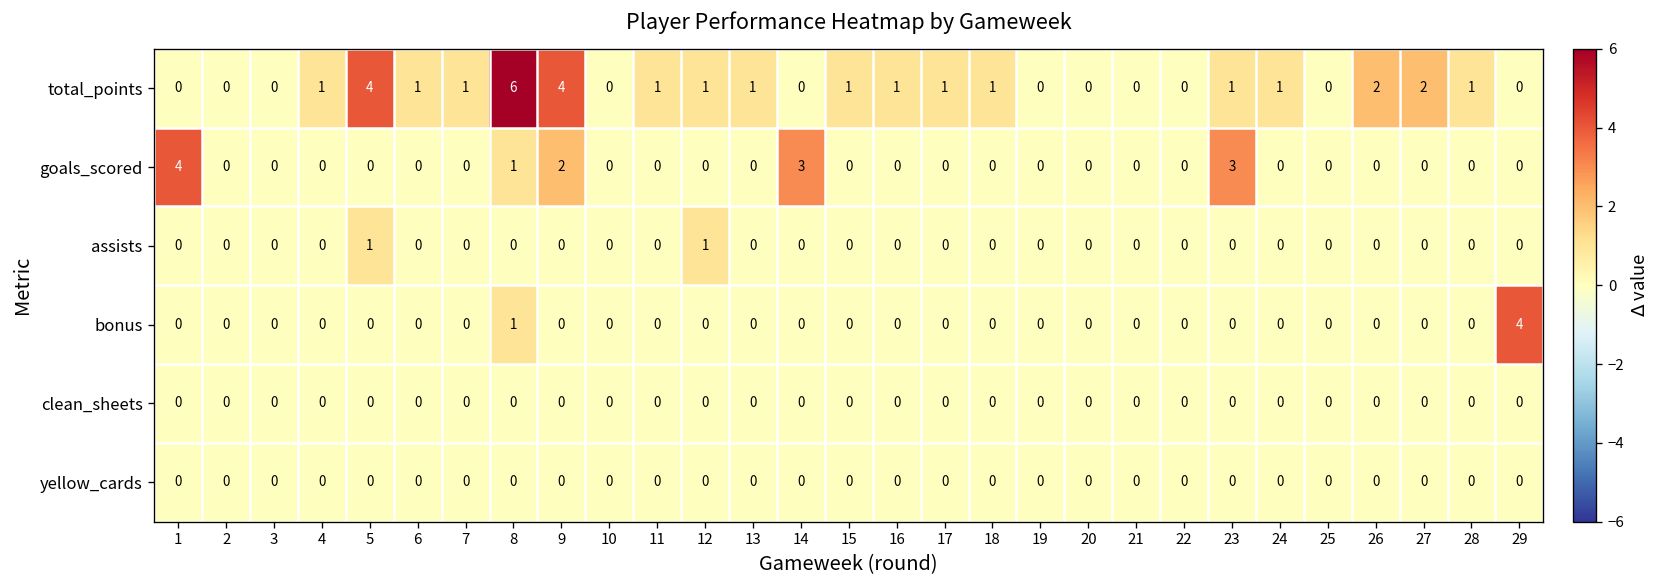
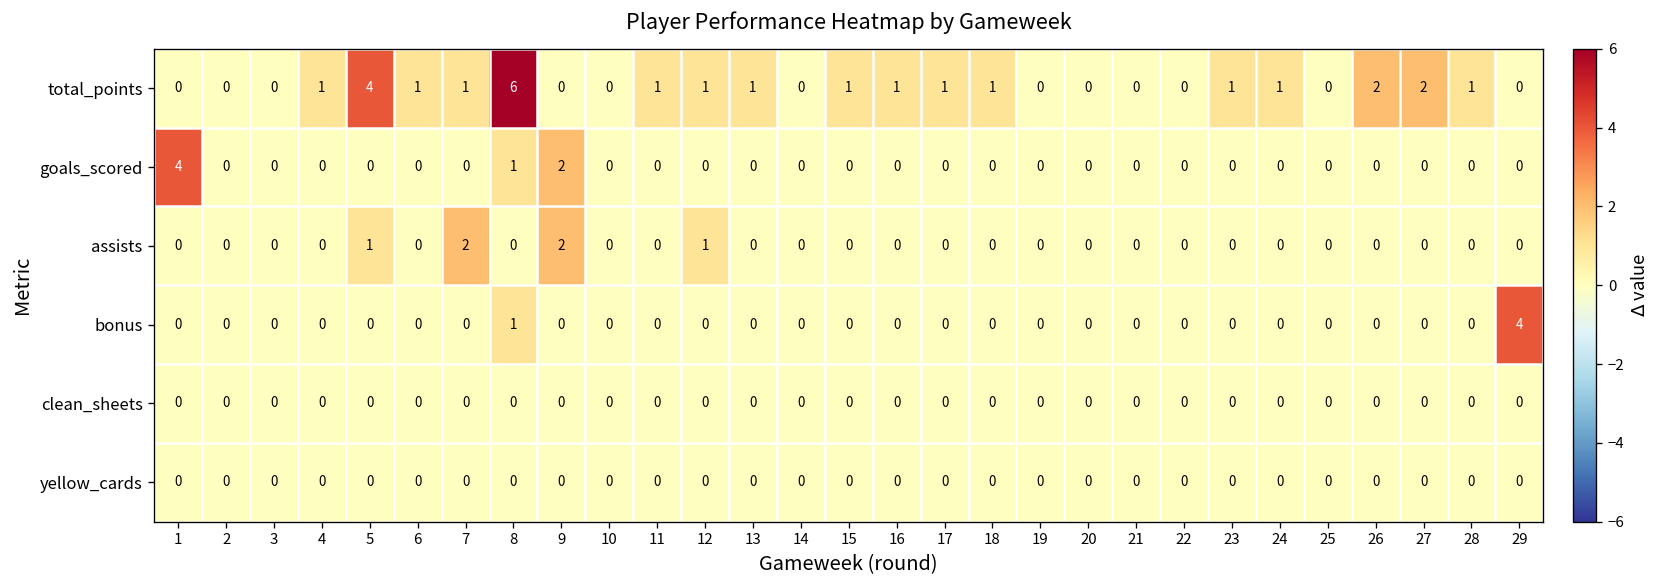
total_points, 9: 4 -> 0
goals_scored, 14: 3 -> 0
goals_scored, 23: 3 -> 0
assists, 7: 0 -> 2
assists, 9: 0 -> 2
